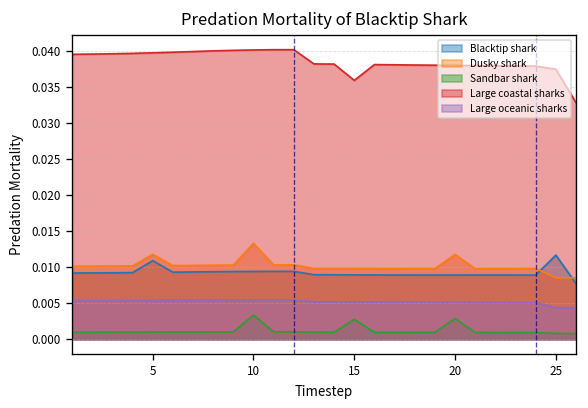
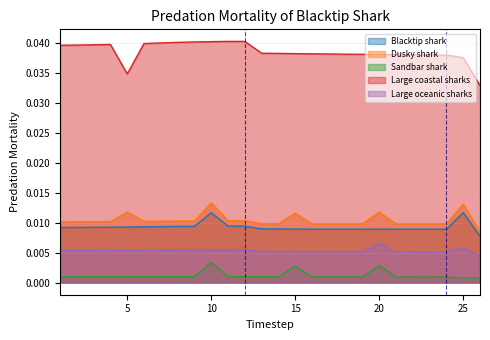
Blacktip shark, 5: 0.011 -> 0.009
Large coastal sharks, 5: 0.040 -> 0.035
Blacktip shark, 10: 0.009 -> 0.012
Dusky shark, 15: 0.010 -> 0.012
Large coastal sharks, 15: 0.036 -> 0.038
Large oceanic sharks, 20: 0.005 -> 0.007
Dusky shark, 25: 0.009 -> 0.013
Large oceanic sharks, 25: 0.004 -> 0.006
